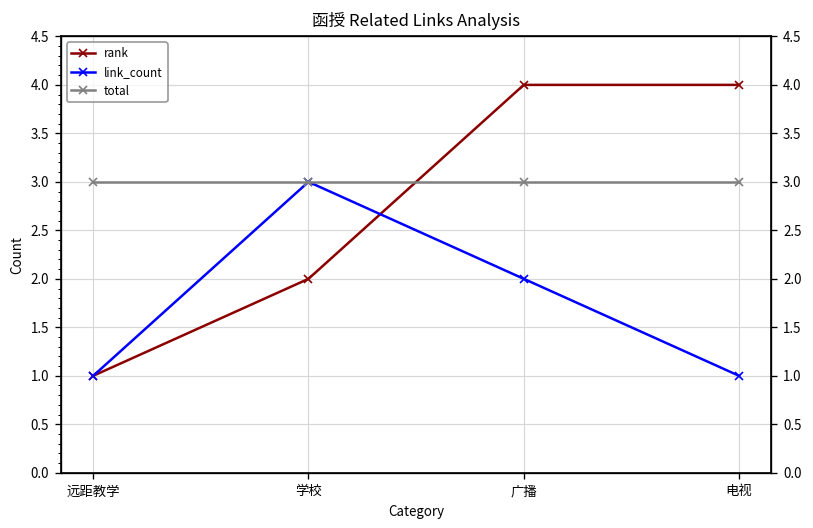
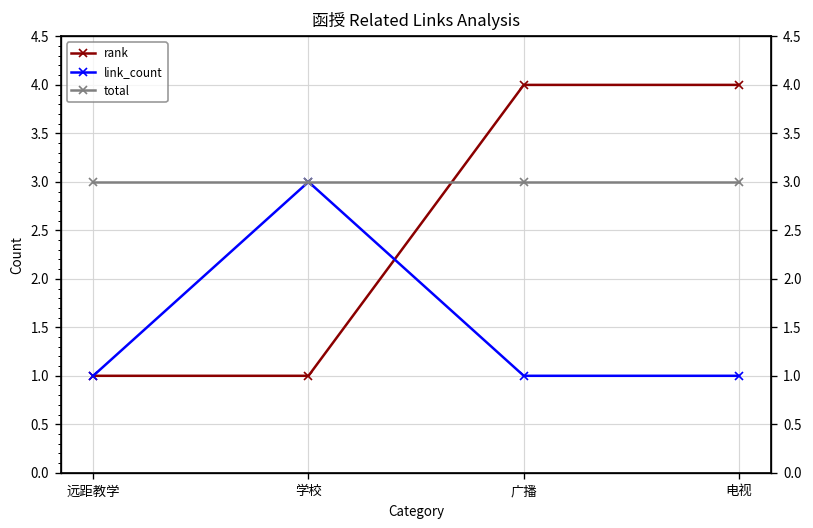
rank, 学校: 2 -> 1
link_count, 广播: 2 -> 1
